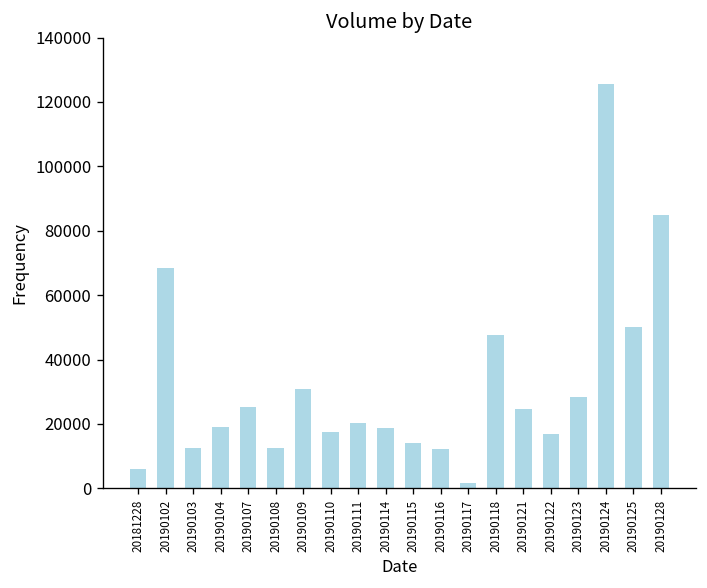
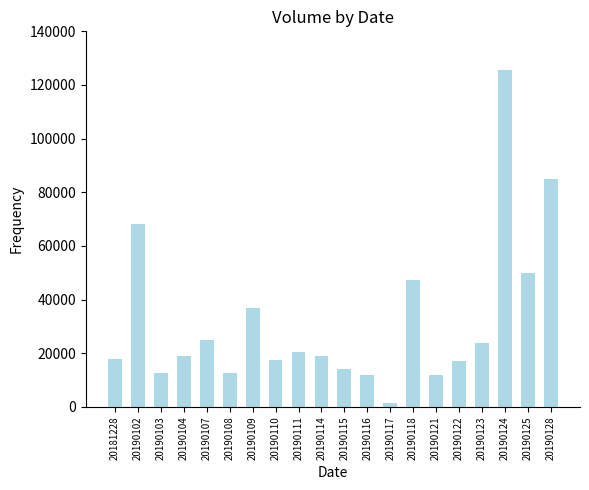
20181228: 6000 -> 18000
20190109: 31000 -> 37000
20190121: 25000 -> 12000
20190123: 28000 -> 24000
